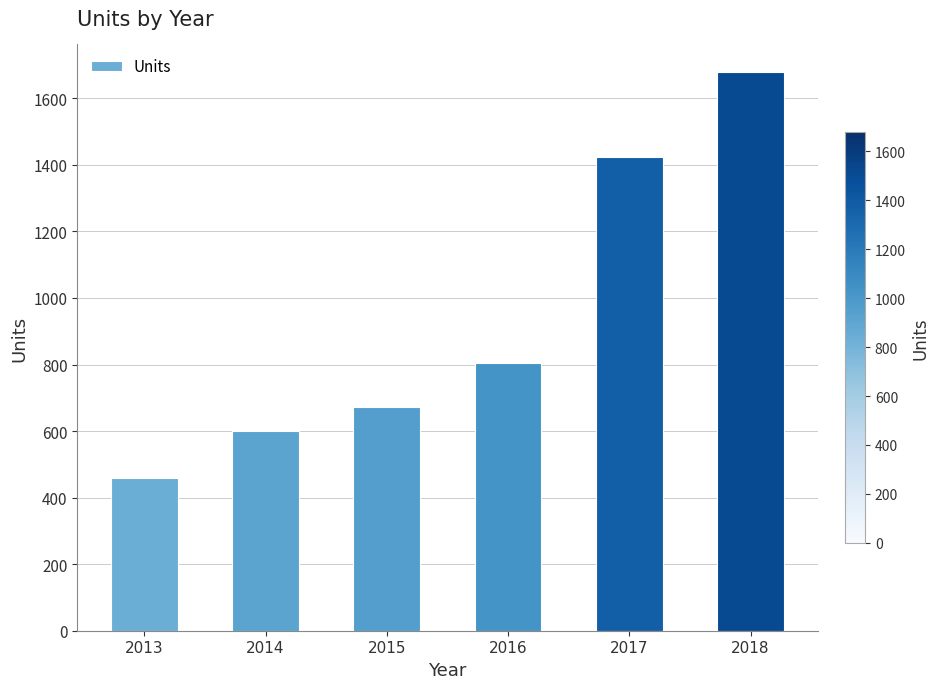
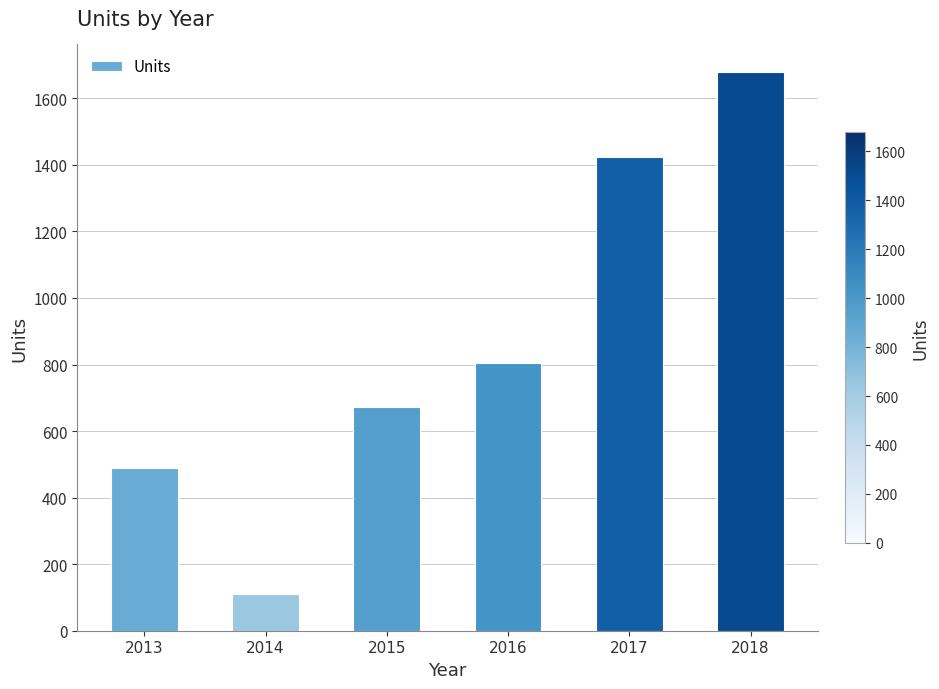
2013: 460 -> 490
2014: 600 -> 110
